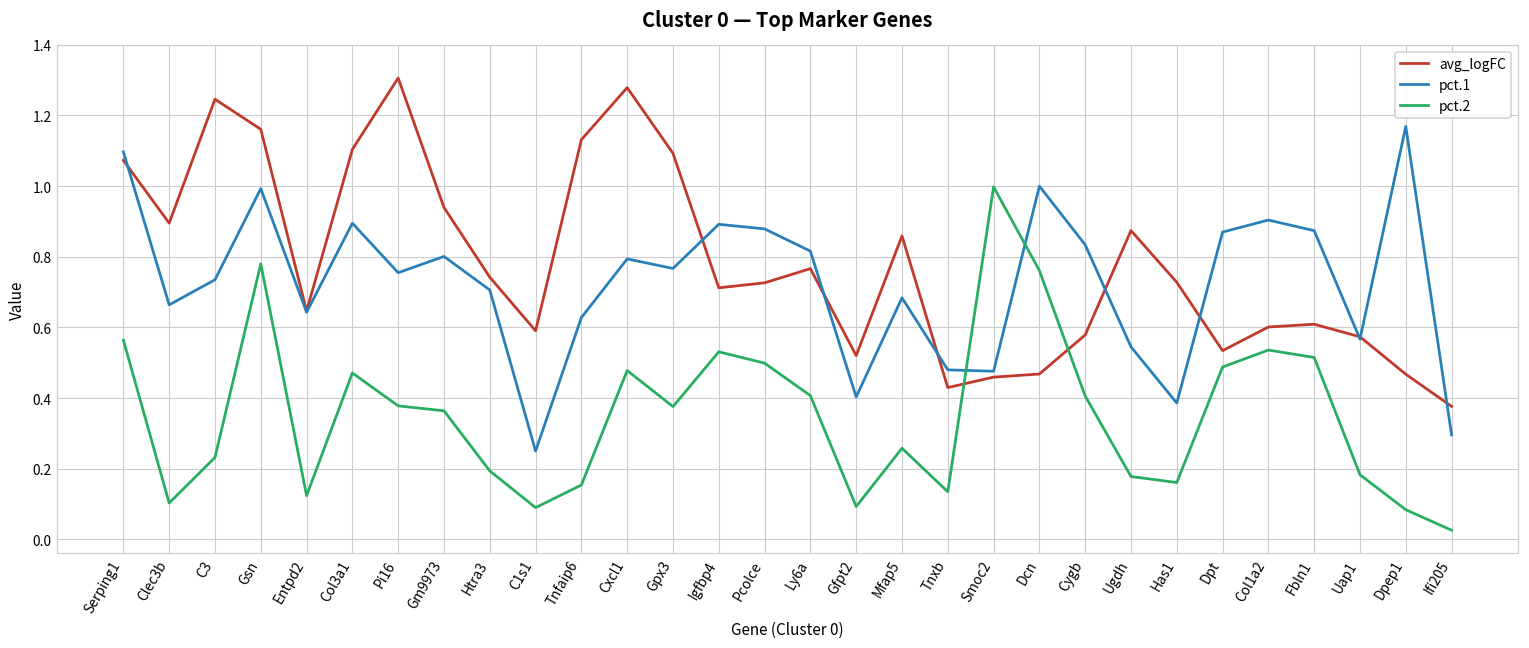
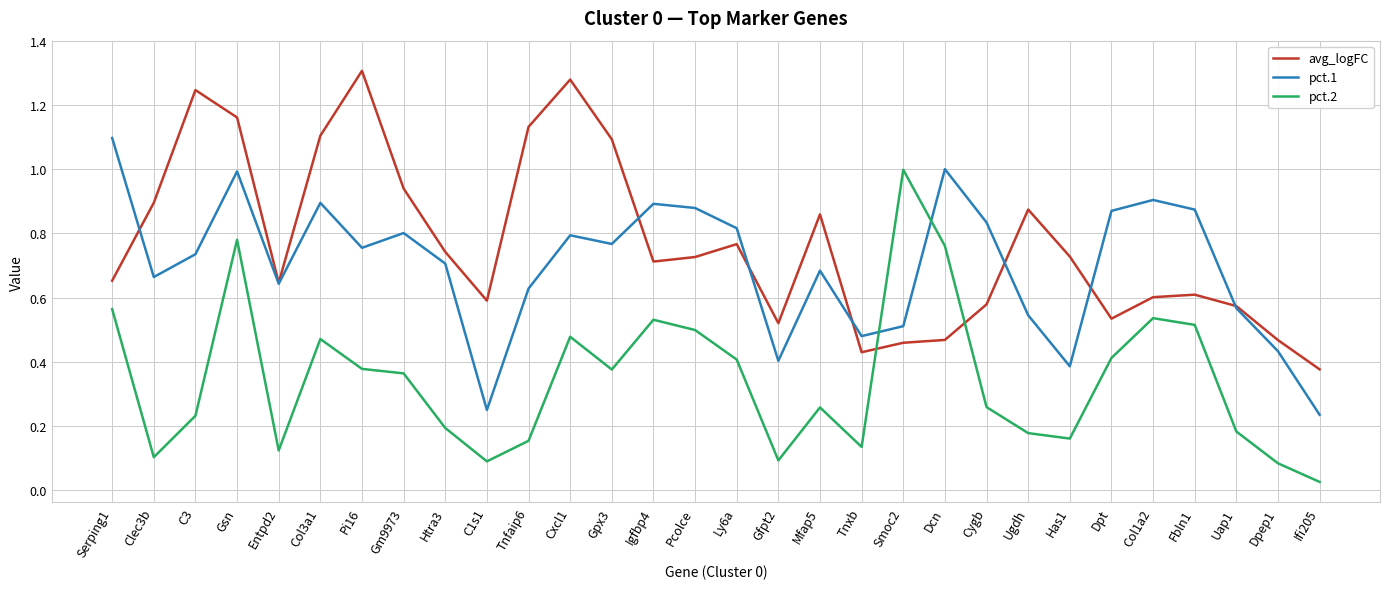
avg_logFC, Serping1: 1.07 -> 0.65
pct.1, Smoc2: 0.48 -> 0.51
pct.2, Cygb: 0.41 -> 0.26
pct.2, Dpt: 0.49 -> 0.41
pct.1, Dpep1: 1.17 -> 0.43
pct.1, Ifi205: 0.30 -> 0.24
